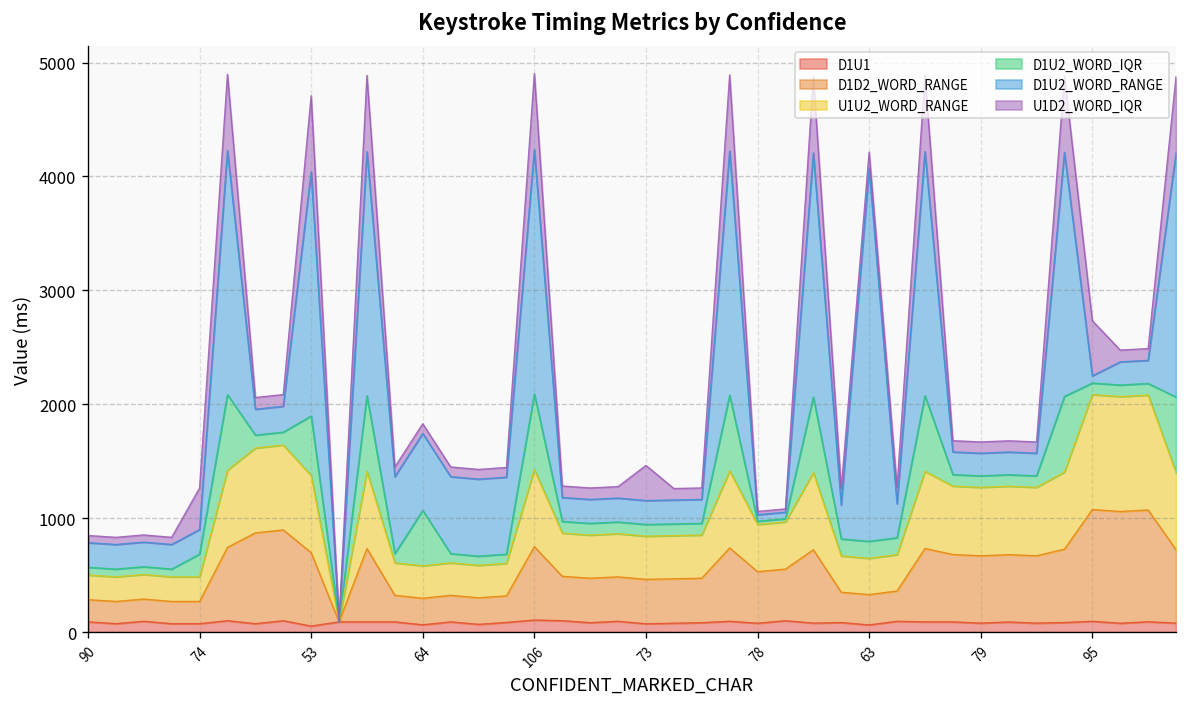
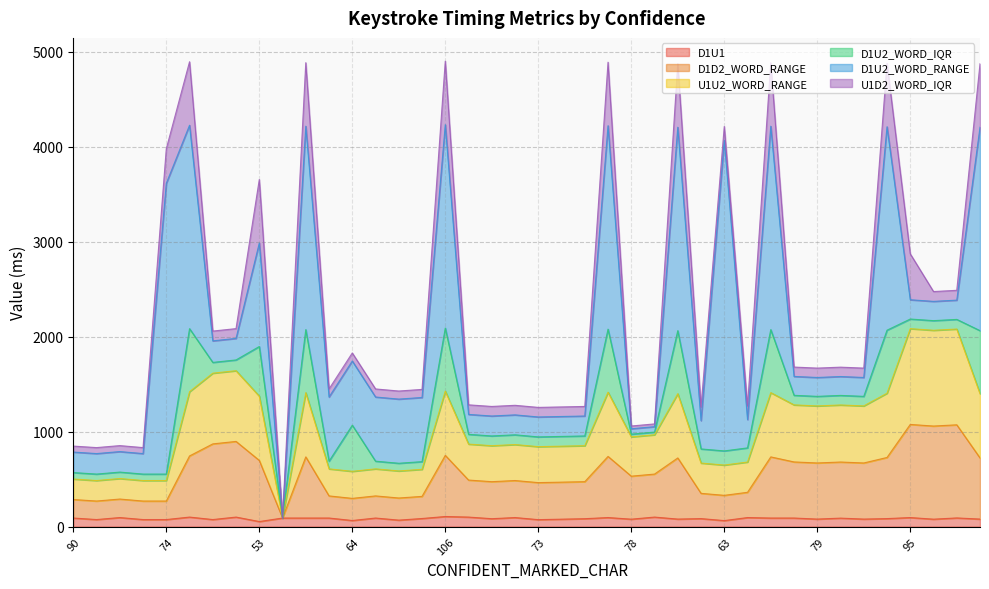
D1U2_WORD_IQR, 74: 200 -> 100
D1U2_WORD_RANGE, 74: 200 -> 3100
D1U2_WORD_RANGE, 53: 2100 -> 1100
U1D2_WORD_IQR, 73: 300 -> 100
D1U2_WORD_RANGE, 95: 100 -> 200
